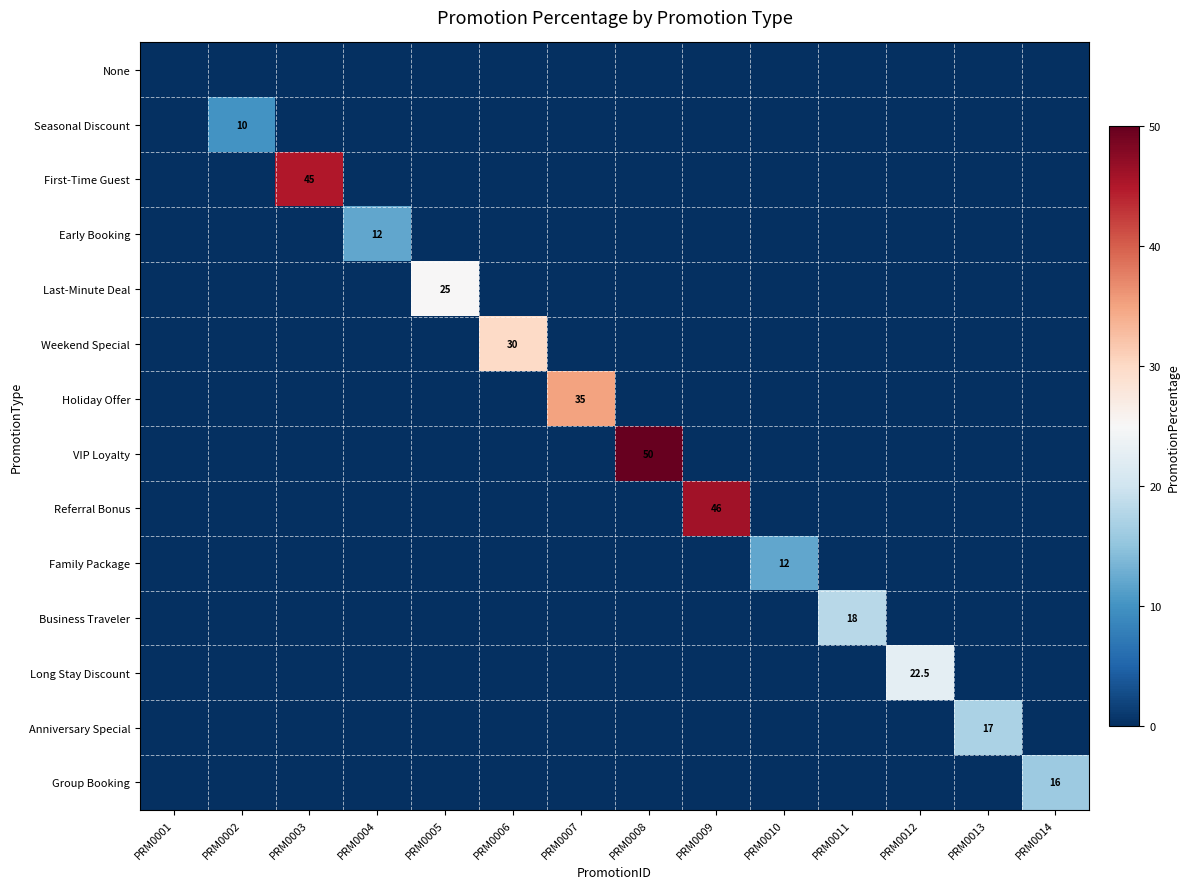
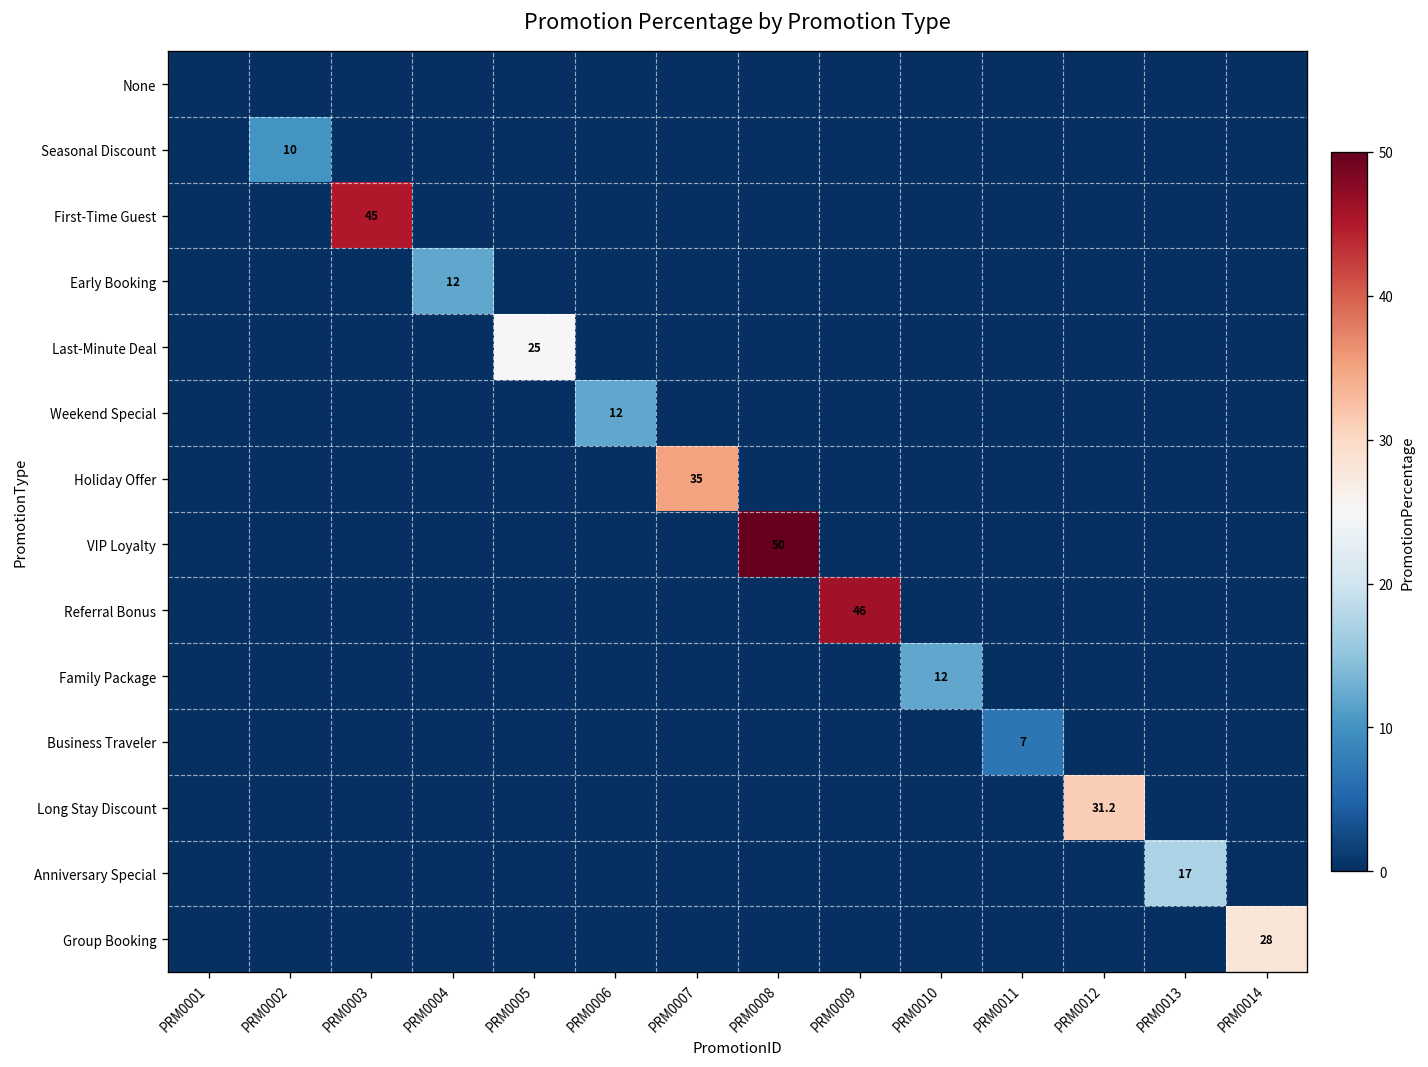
Weekend Special, PRM0006: 30 -> 12
Business Traveler, PRM0011: 18 -> 7
Long Stay Discount, PRM0012: 22.5 -> 31.2
Group Booking, PRM0014: 16 -> 28
